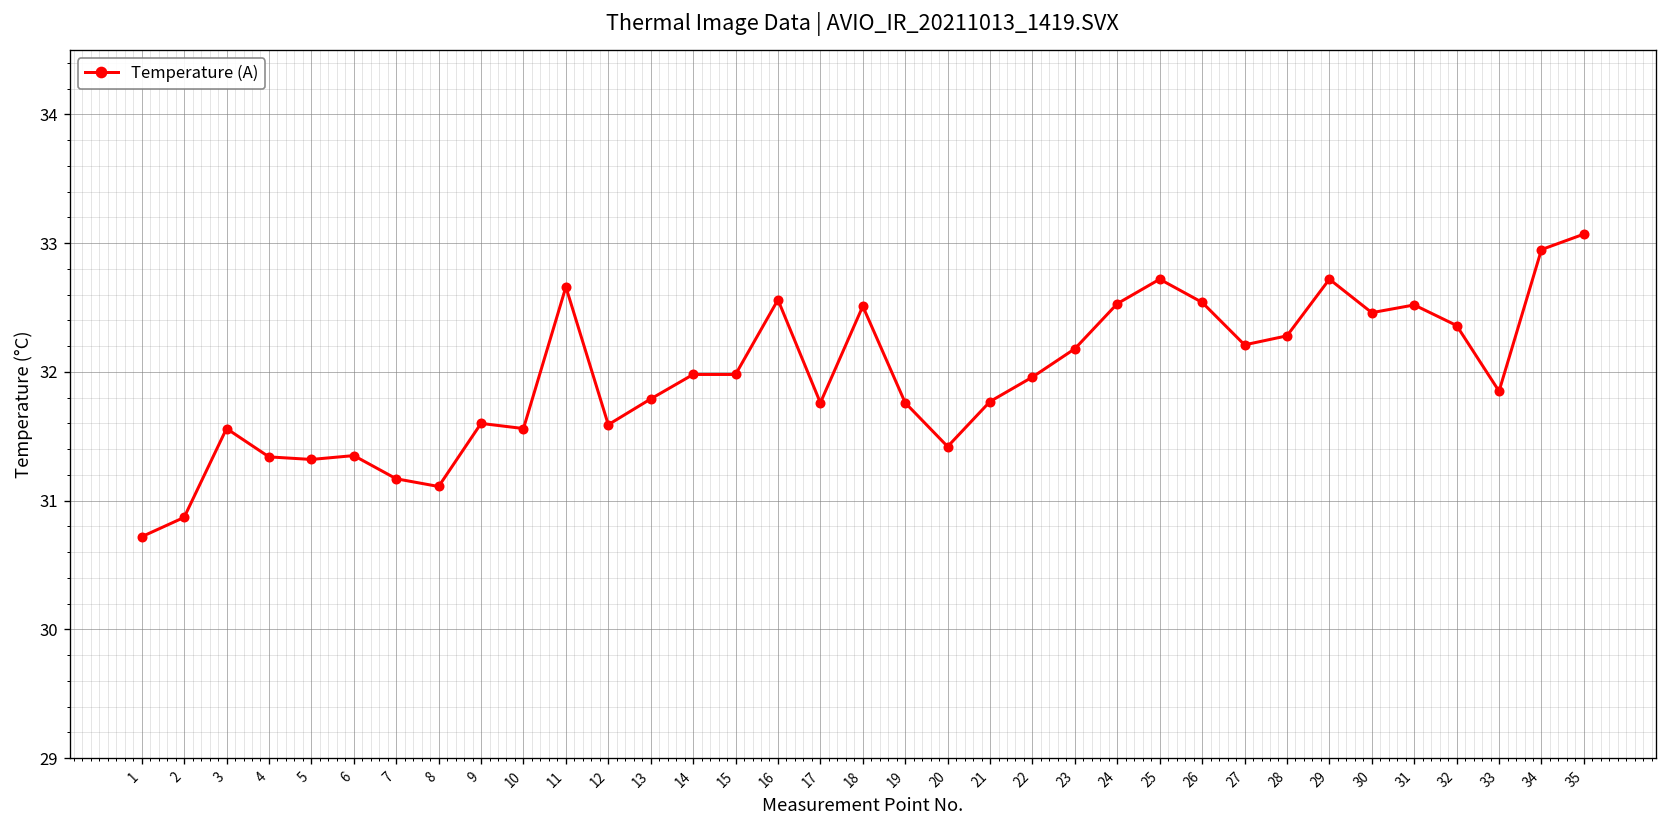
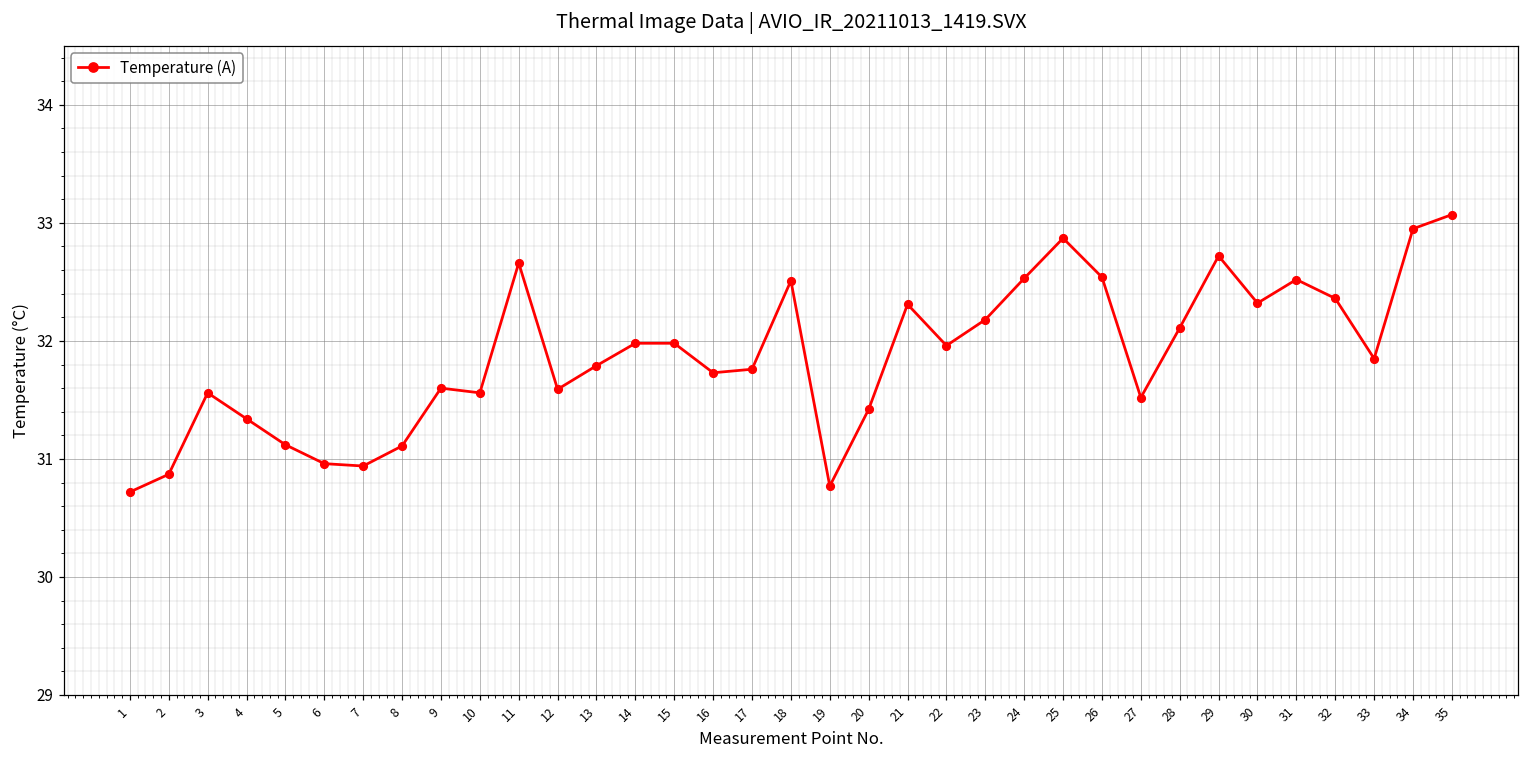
5: 31.32 -> 31.12
6: 31.35 -> 30.96
7: 31.17 -> 30.94
16: 32.56 -> 31.73
19: 31.76 -> 30.77
21: 31.77 -> 32.31
25: 32.72 -> 32.87
27: 32.21 -> 31.52
28: 32.28 -> 32.11
30: 32.46 -> 32.32
